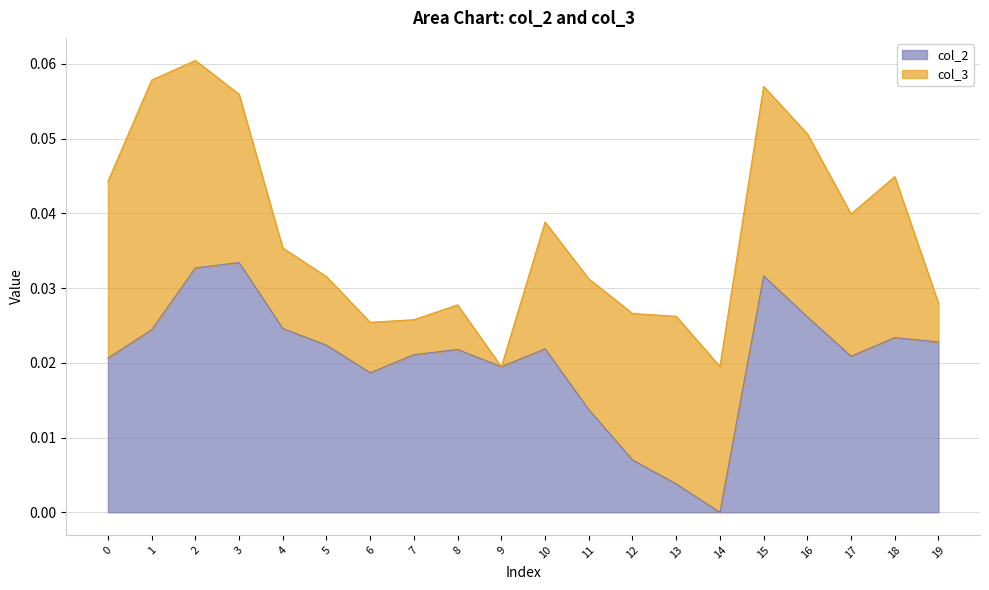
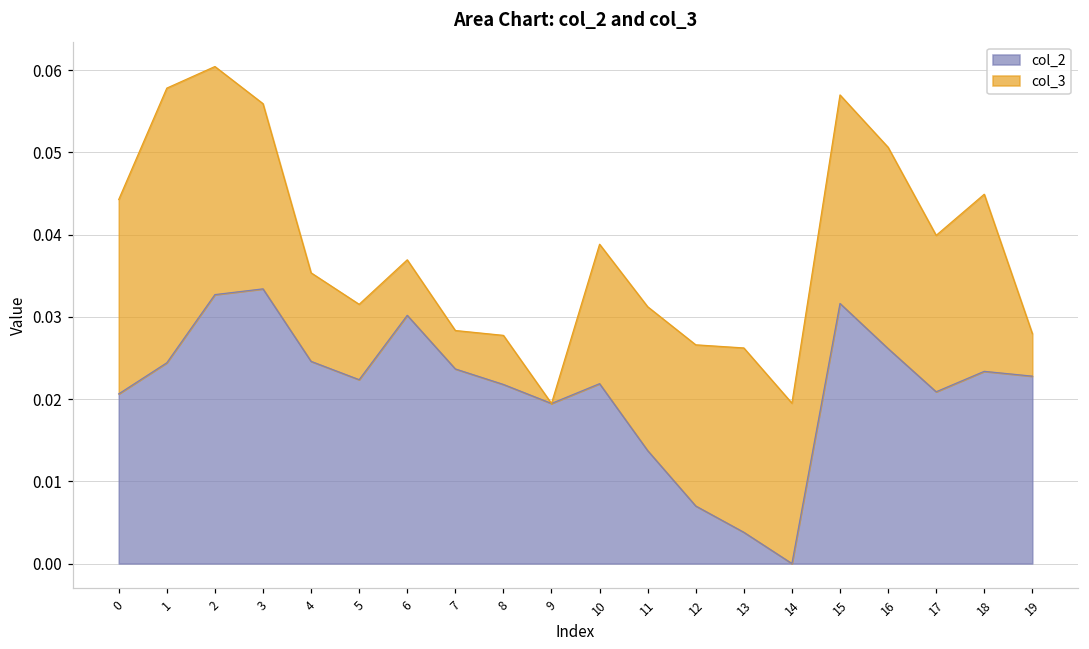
col_2, 6: 0.019 -> 0.030
col_2, 7: 0.021 -> 0.024
